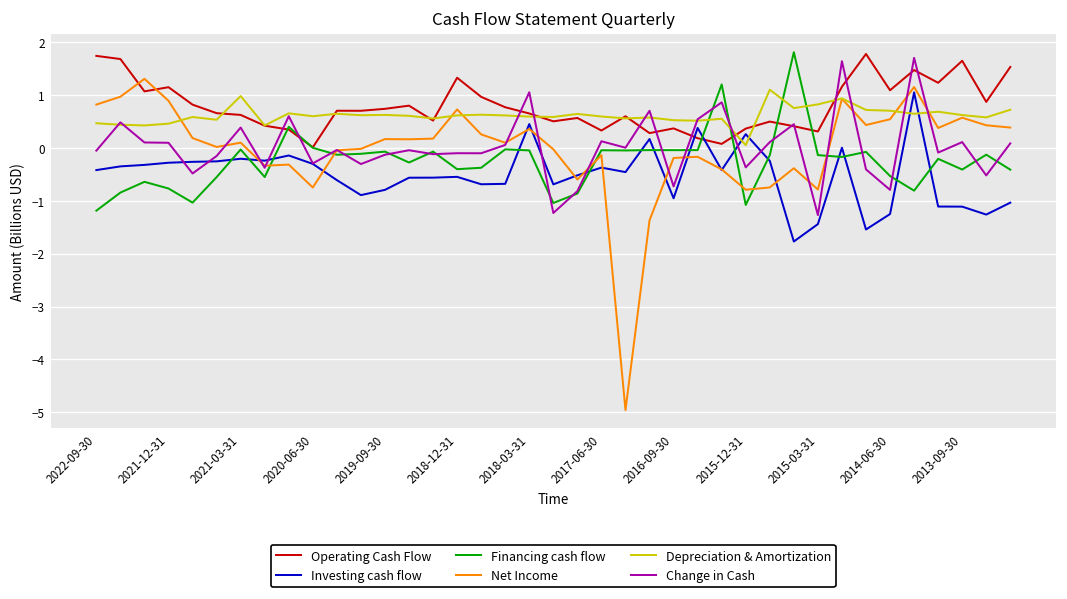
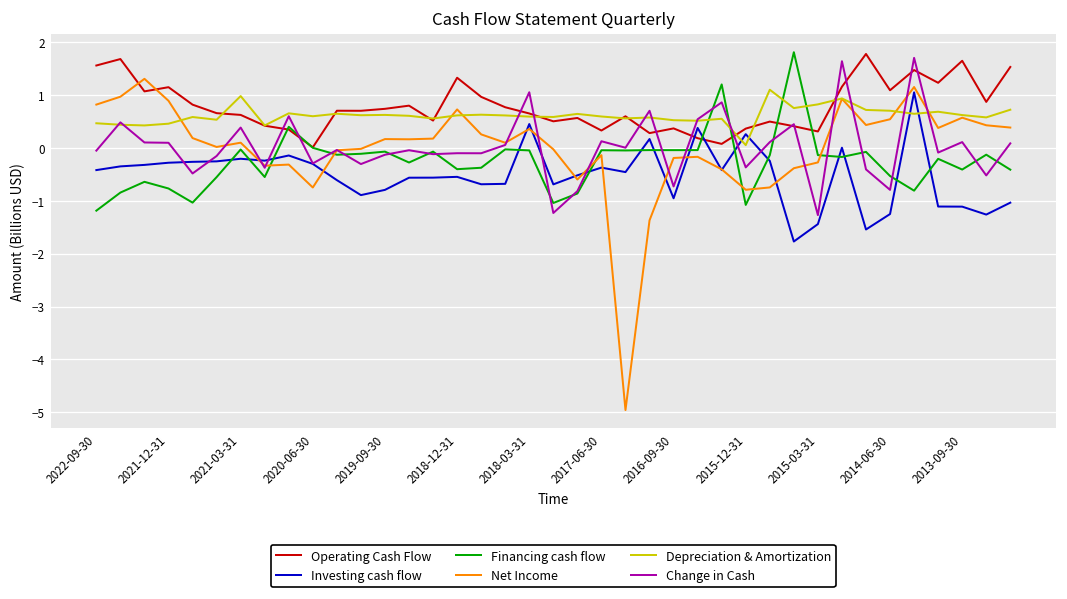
Operating Cash Flow, 2022-09-30: 1.7 -> 1.6
Net Income, 2015-03-31: -0.8 -> -0.3
